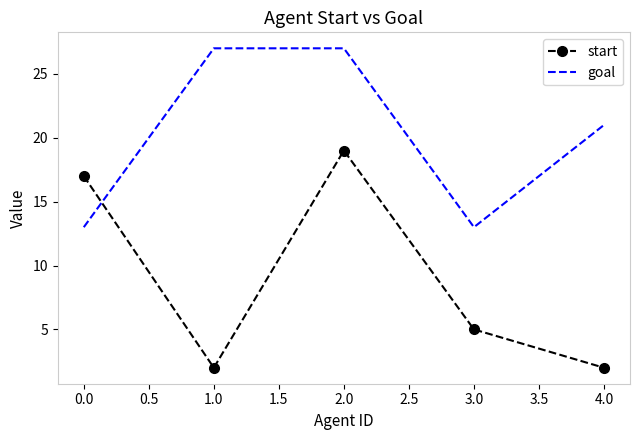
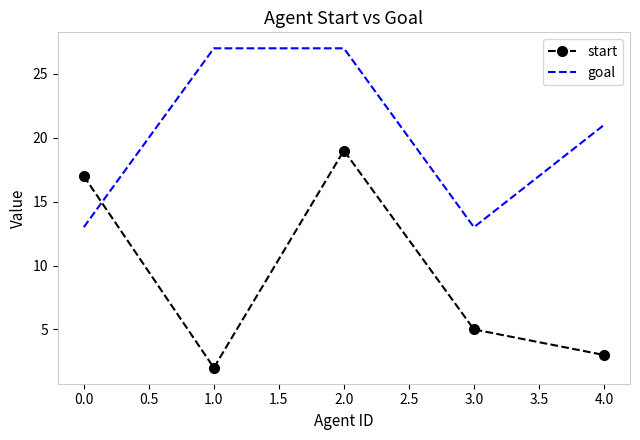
start, 4.0: 2 -> 3
